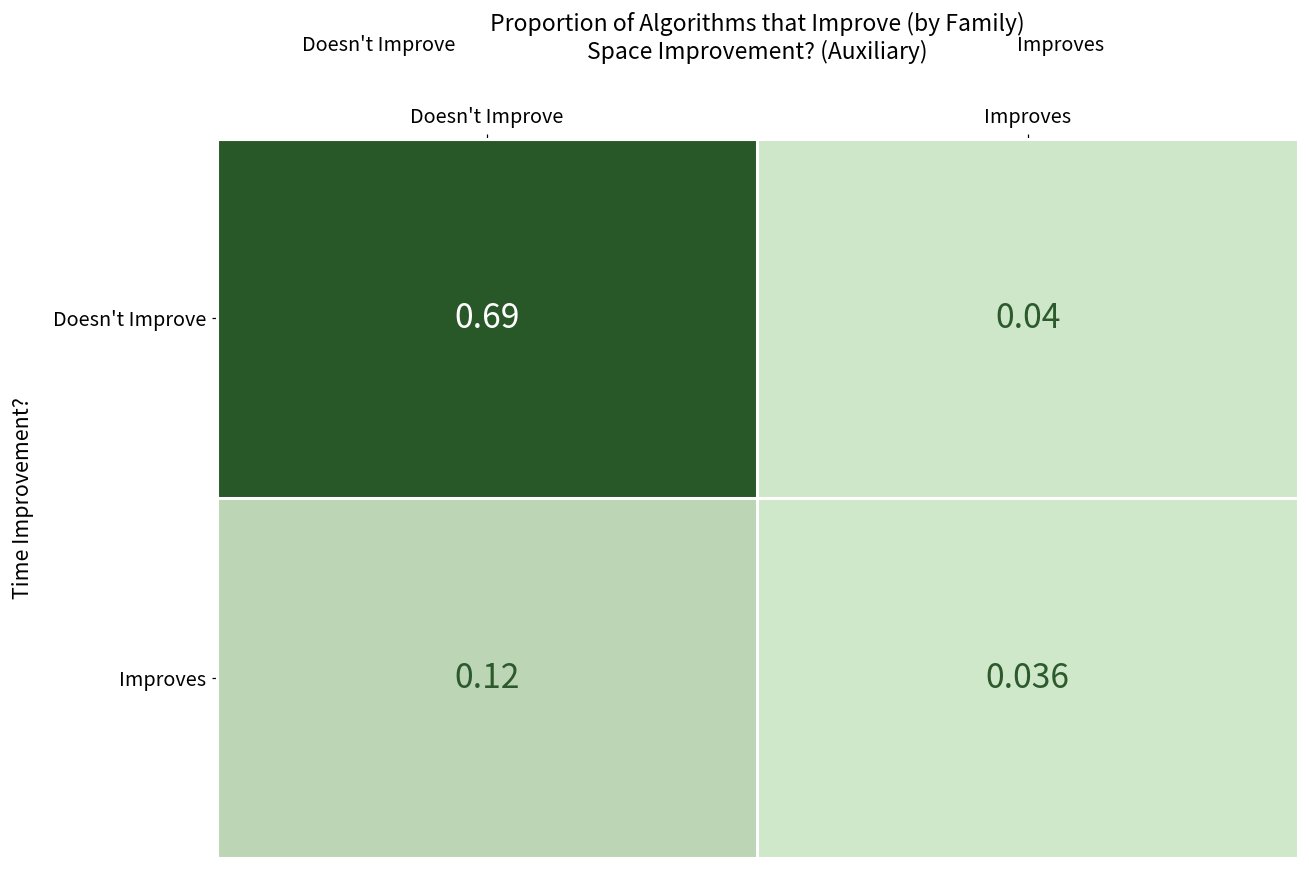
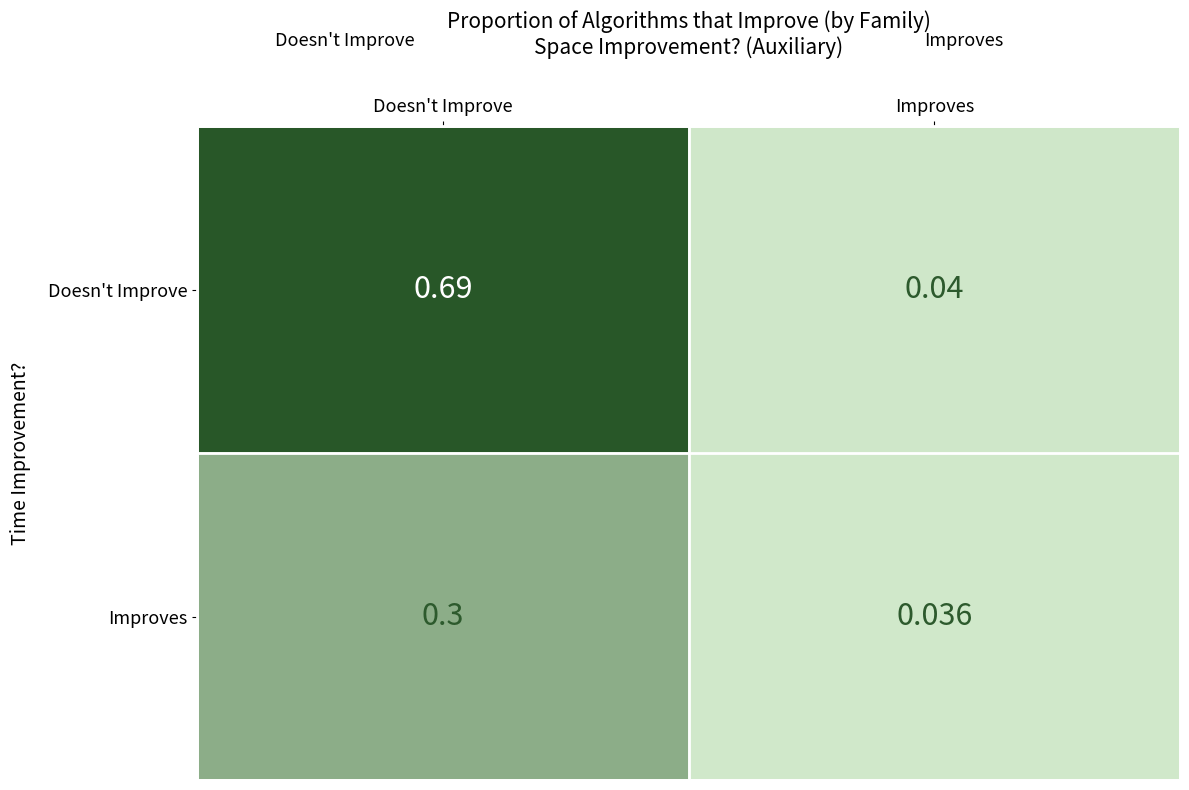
Improves, Doesn't Improve: 0.12 -> 0.3
